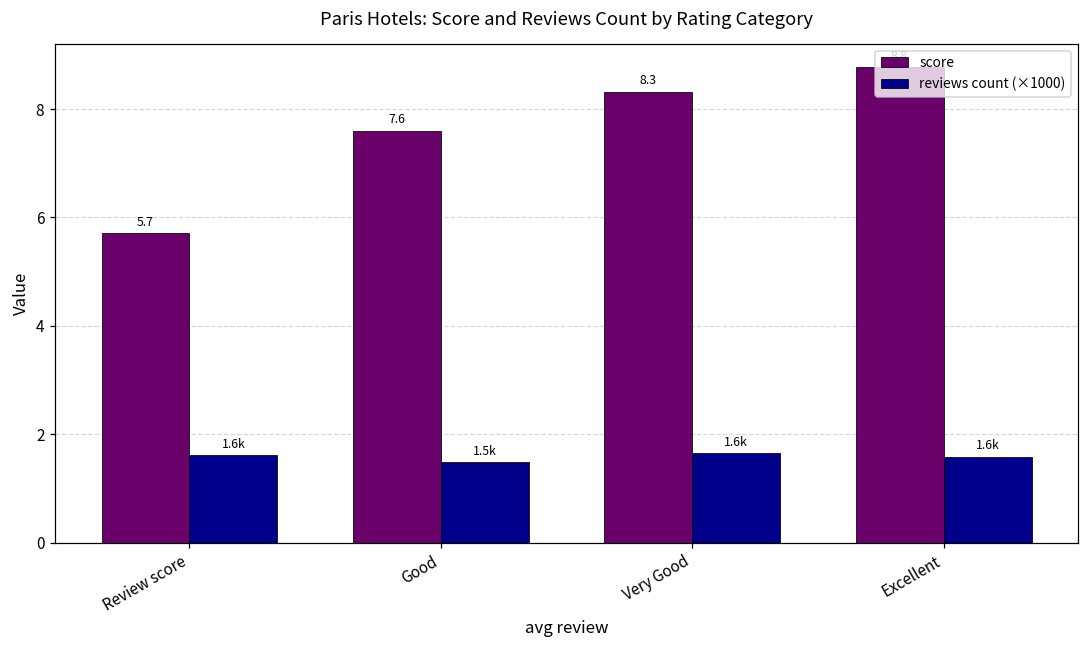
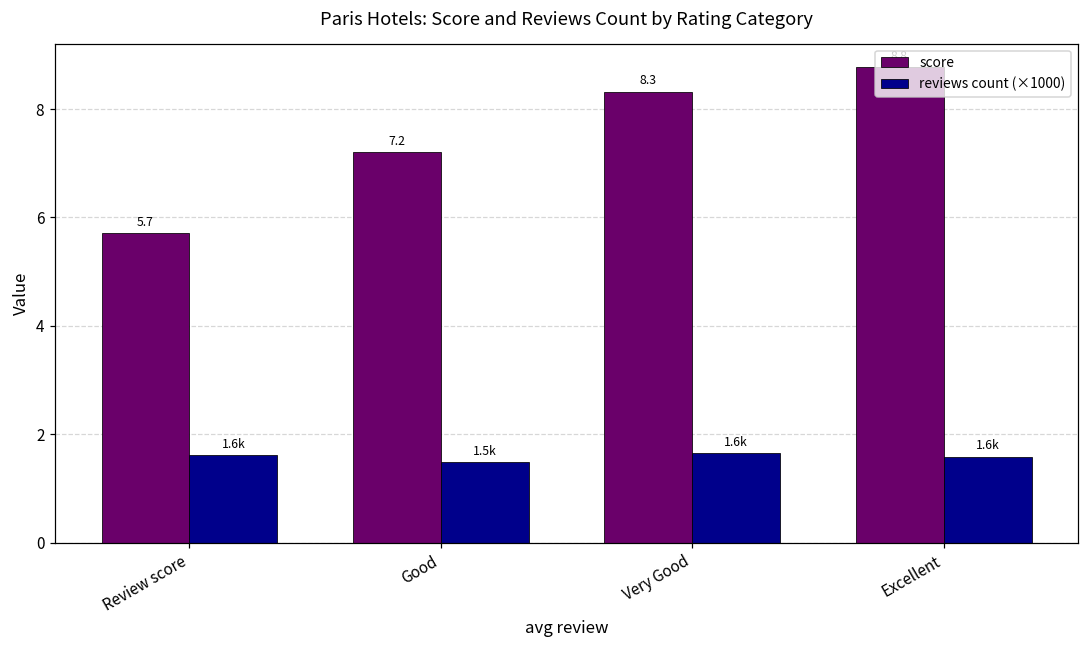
score, Good: 7.6 -> 7.2
